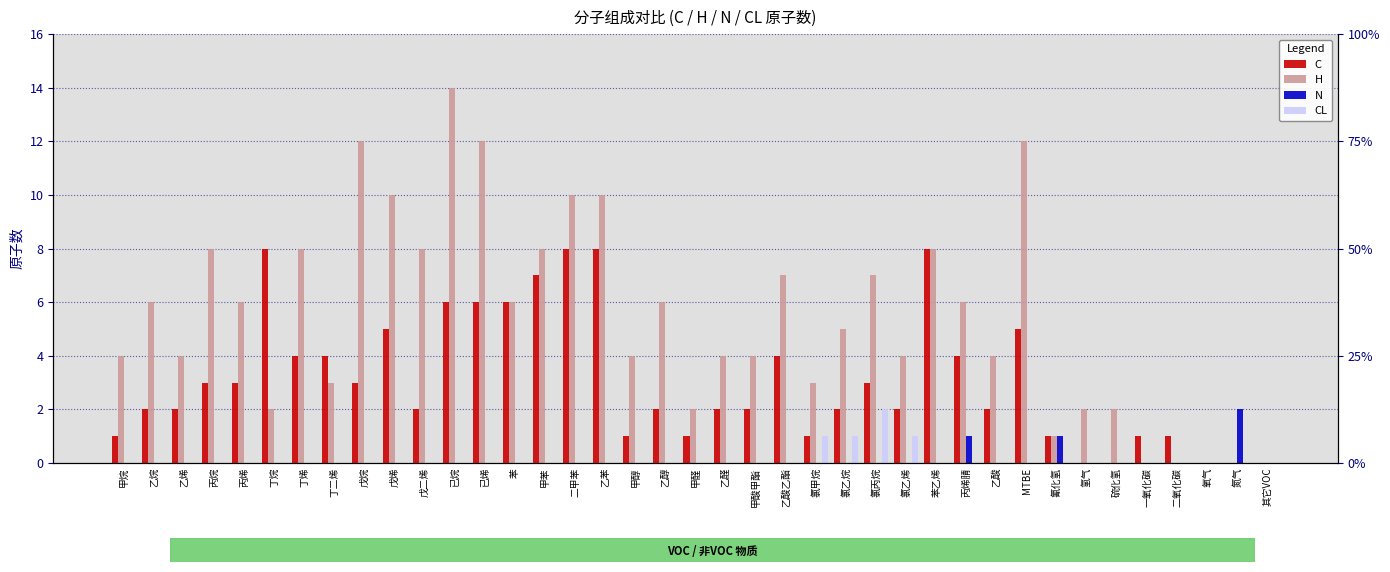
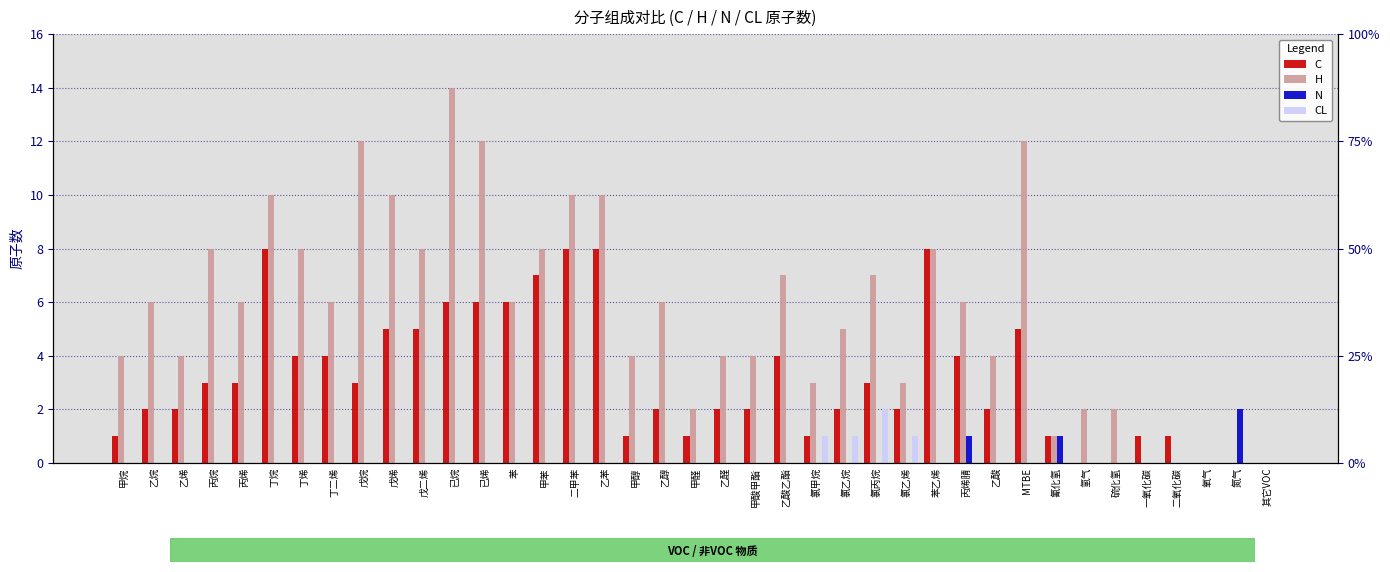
H, 丁烷: 2 -> 10
H, 丁二烯: 3 -> 6
C, 戊二烯: 2 -> 5
H, 氯乙烯: 4 -> 3
